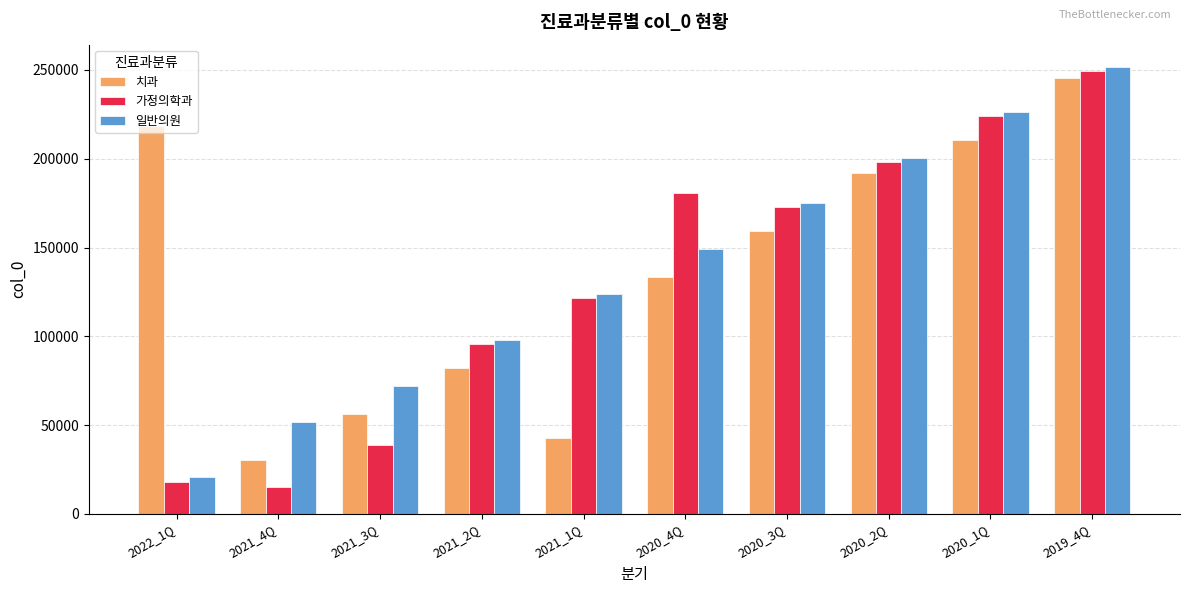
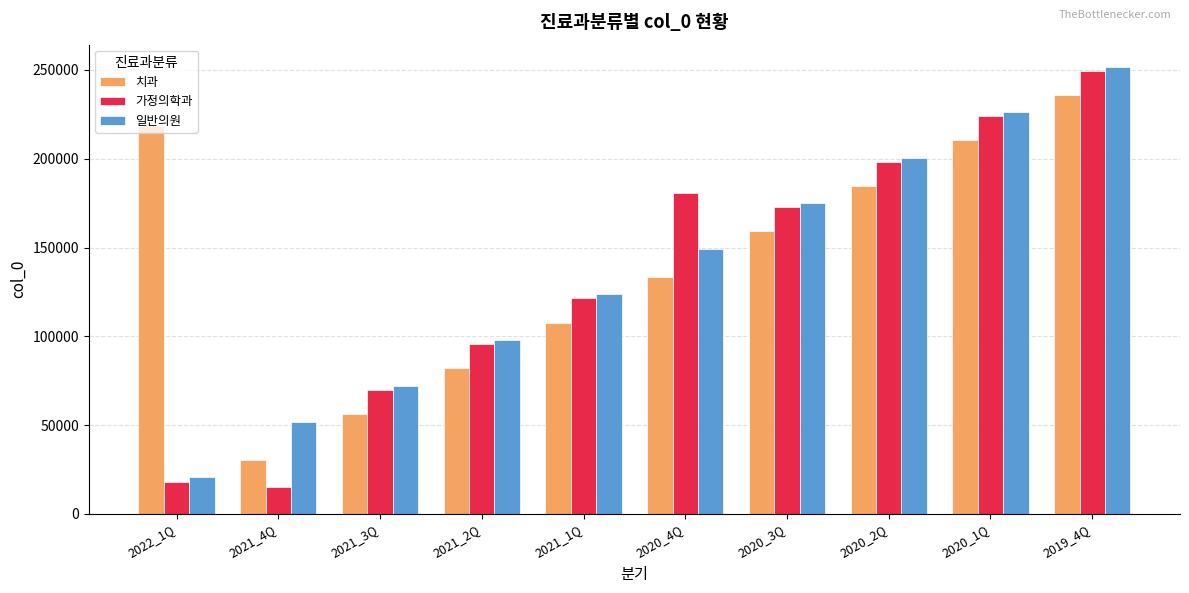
가정의학과, 2021_3Q: 39000 -> 70000
치과, 2021_1Q: 43000 -> 108000
치과, 2020_2Q: 192000 -> 185000
치과, 2019_4Q: 245000 -> 236000
